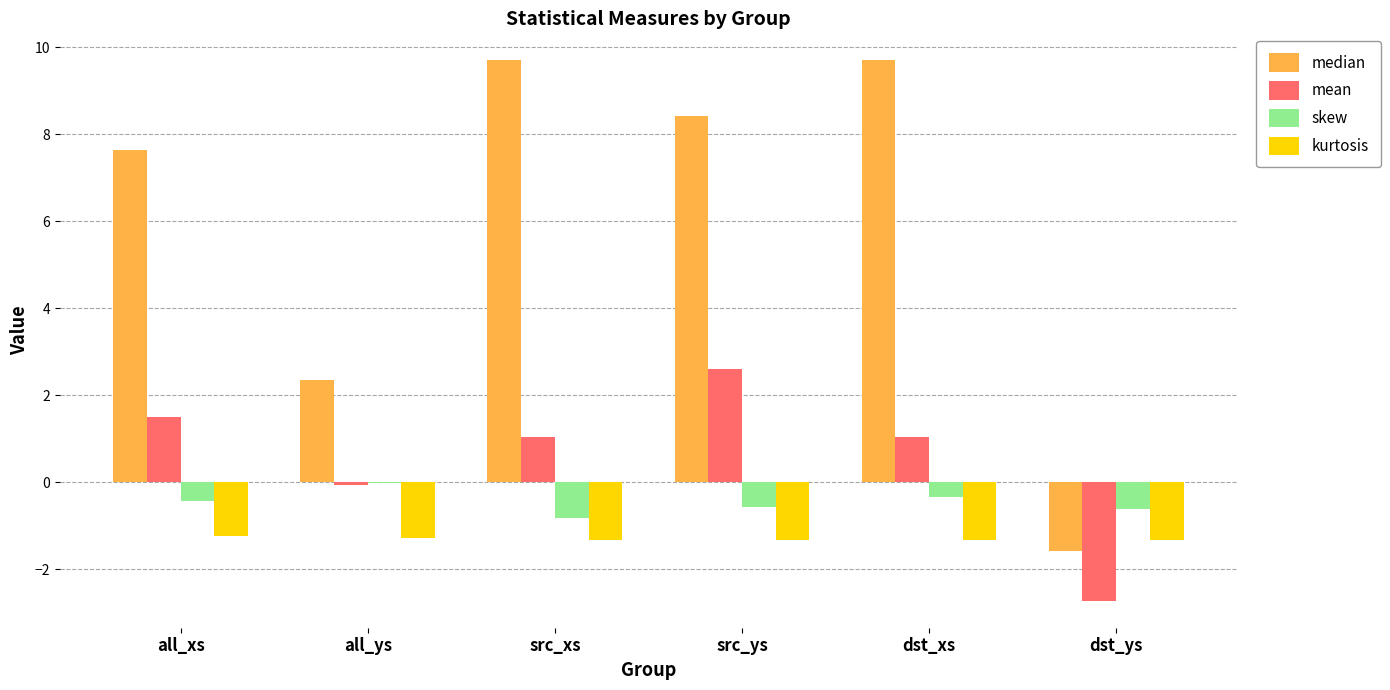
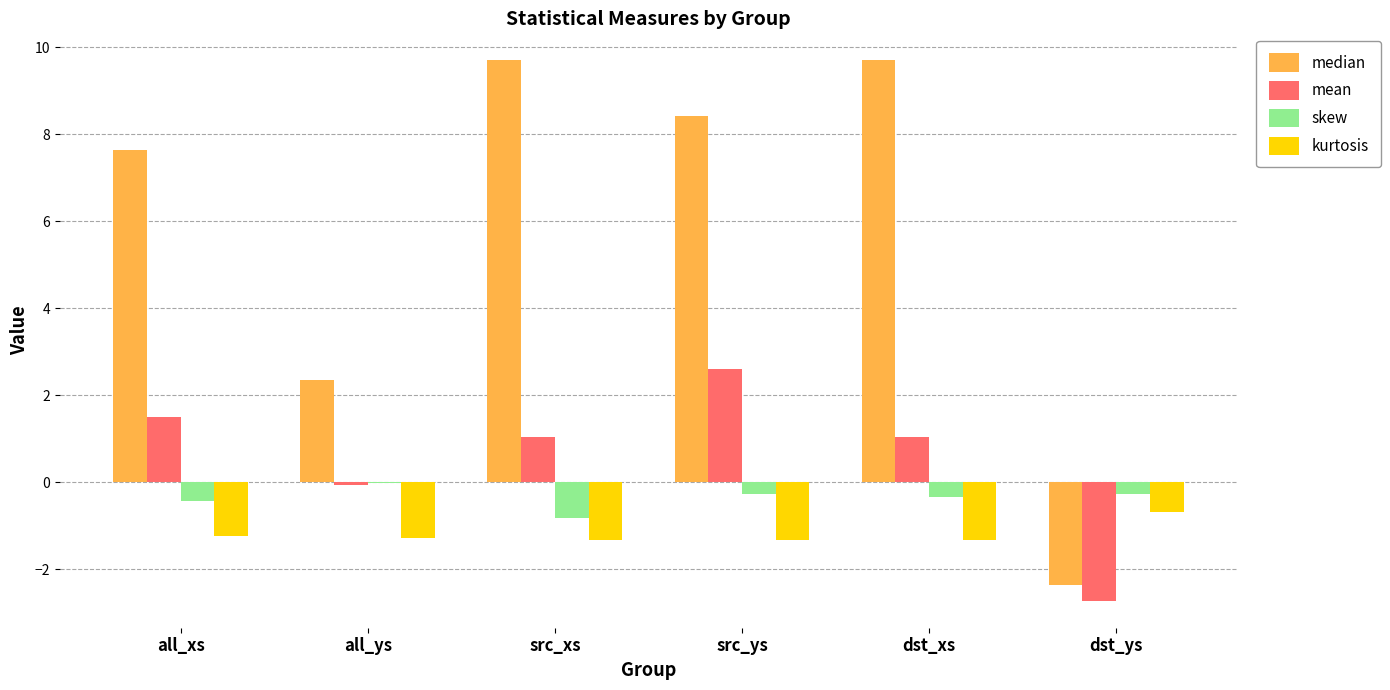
skew, src_ys: -0.6 -> -0.3
median, dst_ys: -1.6 -> -2.4
skew, dst_ys: -0.6 -> -0.3
kurtosis, dst_ys: -1.3 -> -0.7
